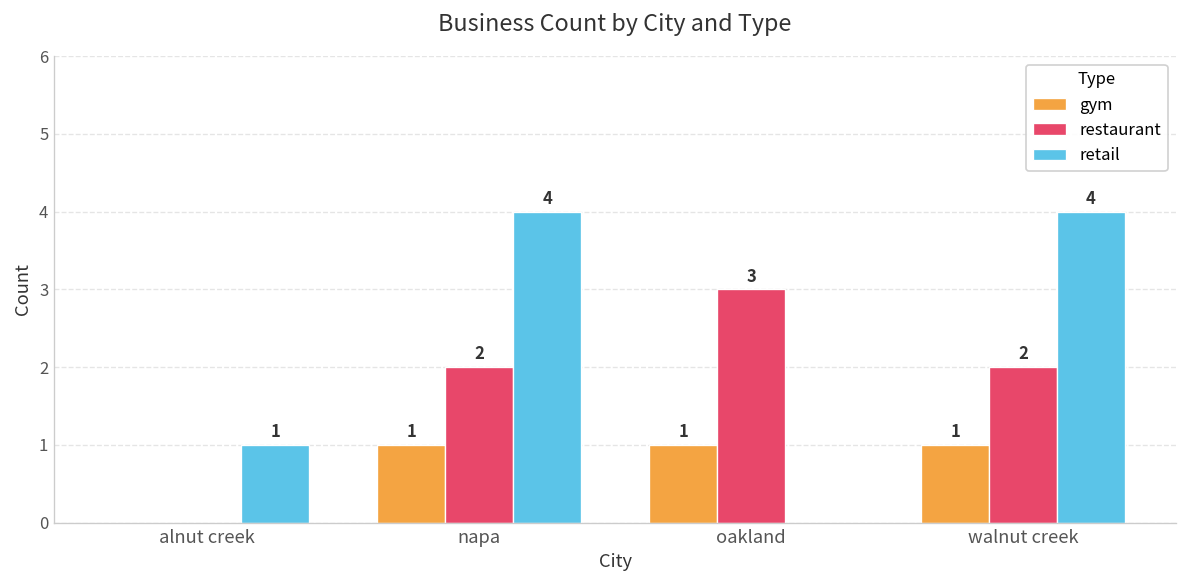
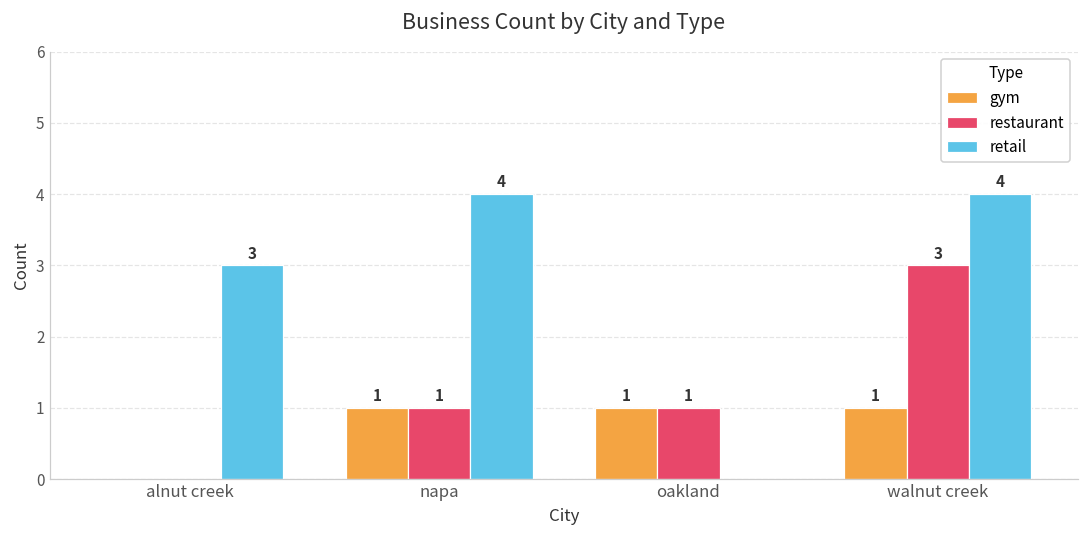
retail, alnut creek: 1 -> 3
restaurant, napa: 2 -> 1
restaurant, oakland: 3 -> 1
restaurant, walnut creek: 2 -> 3
